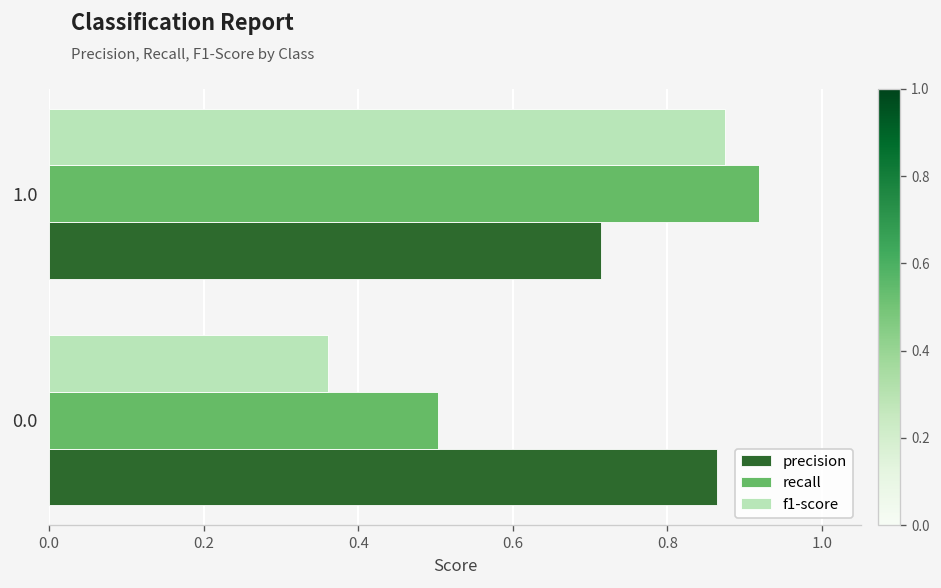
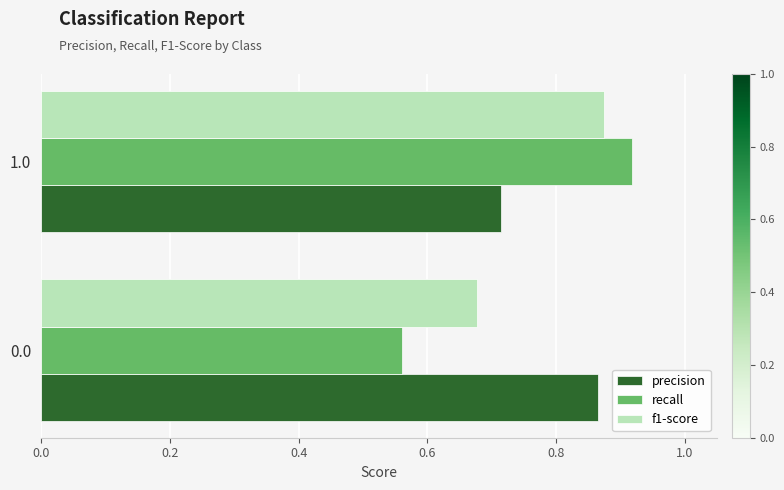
f1-score, 0.0: 0.36 -> 0.68
recall, 0.0: 0.50 -> 0.56
